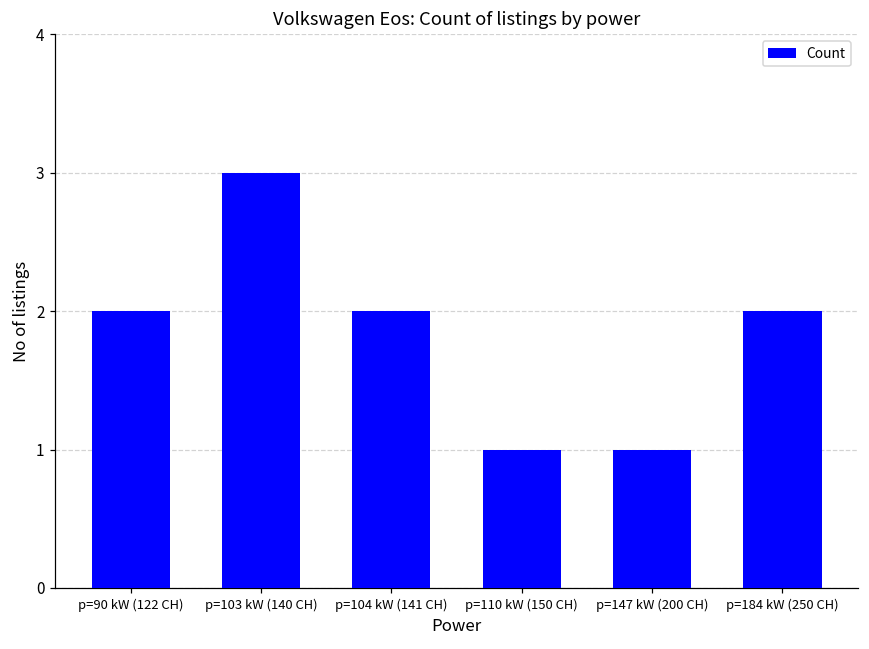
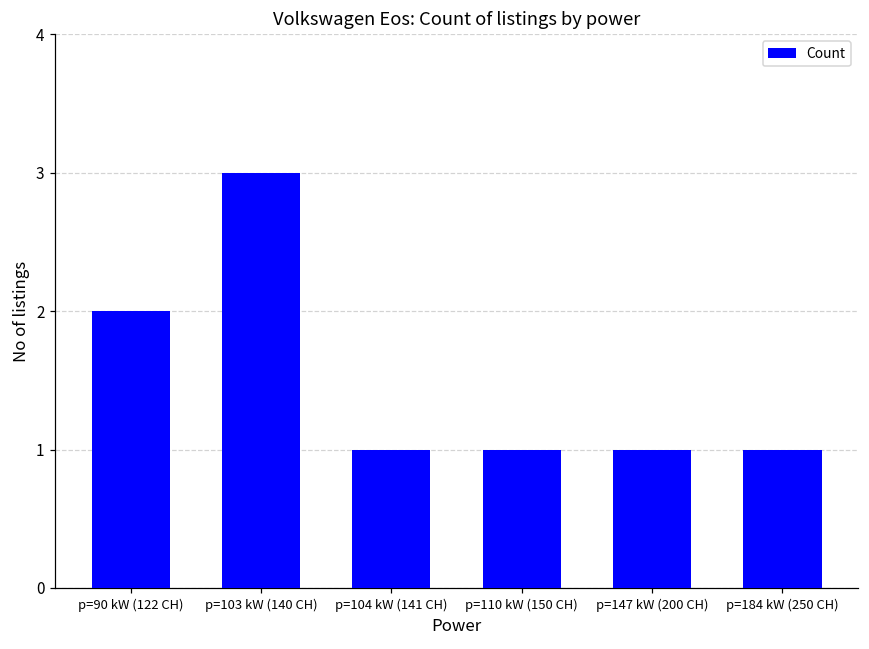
p=104 kW (141 CH): 2 -> 1
p=184 kW (250 CH): 2 -> 1
